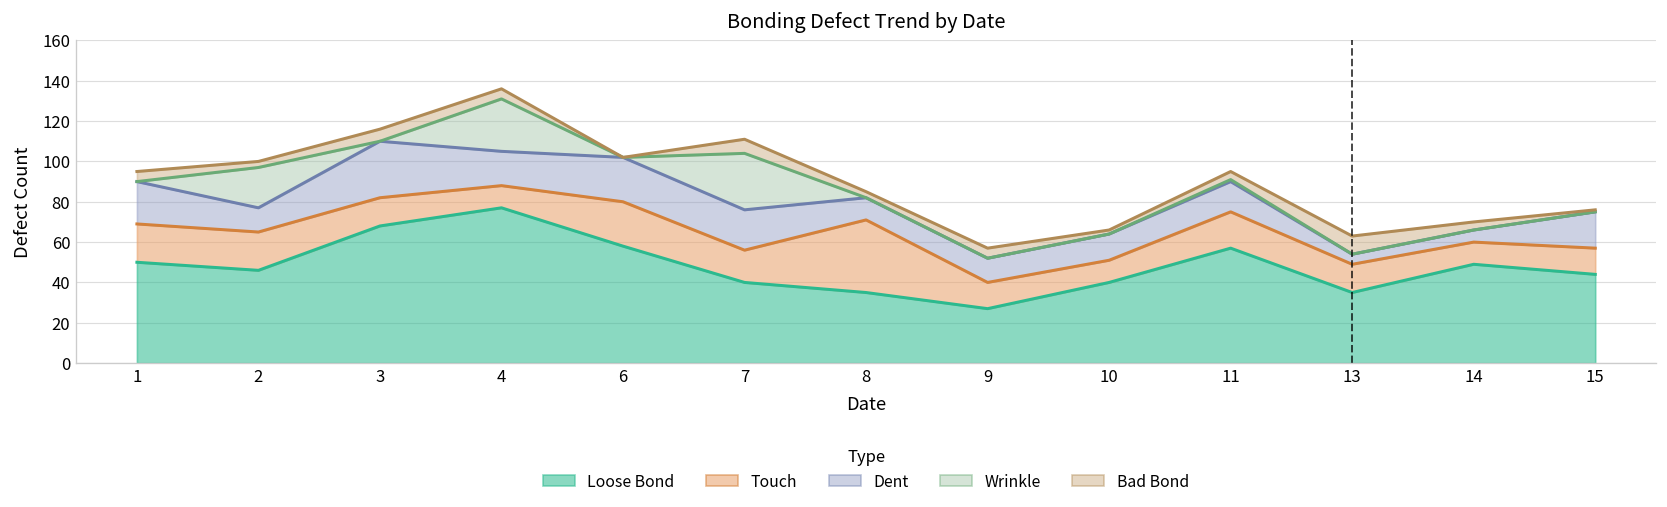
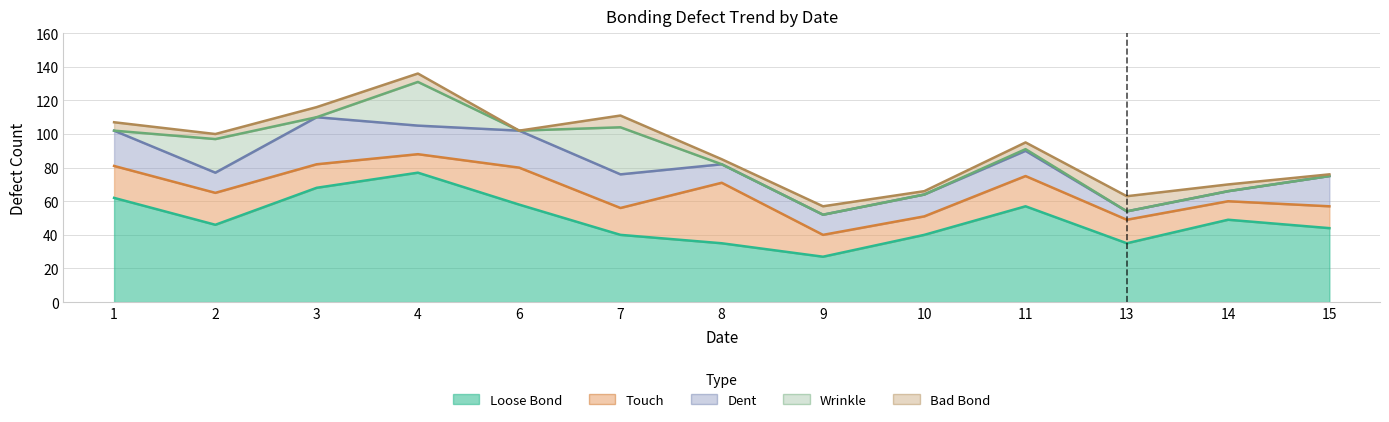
Loose Bond, 1: 50 -> 62
